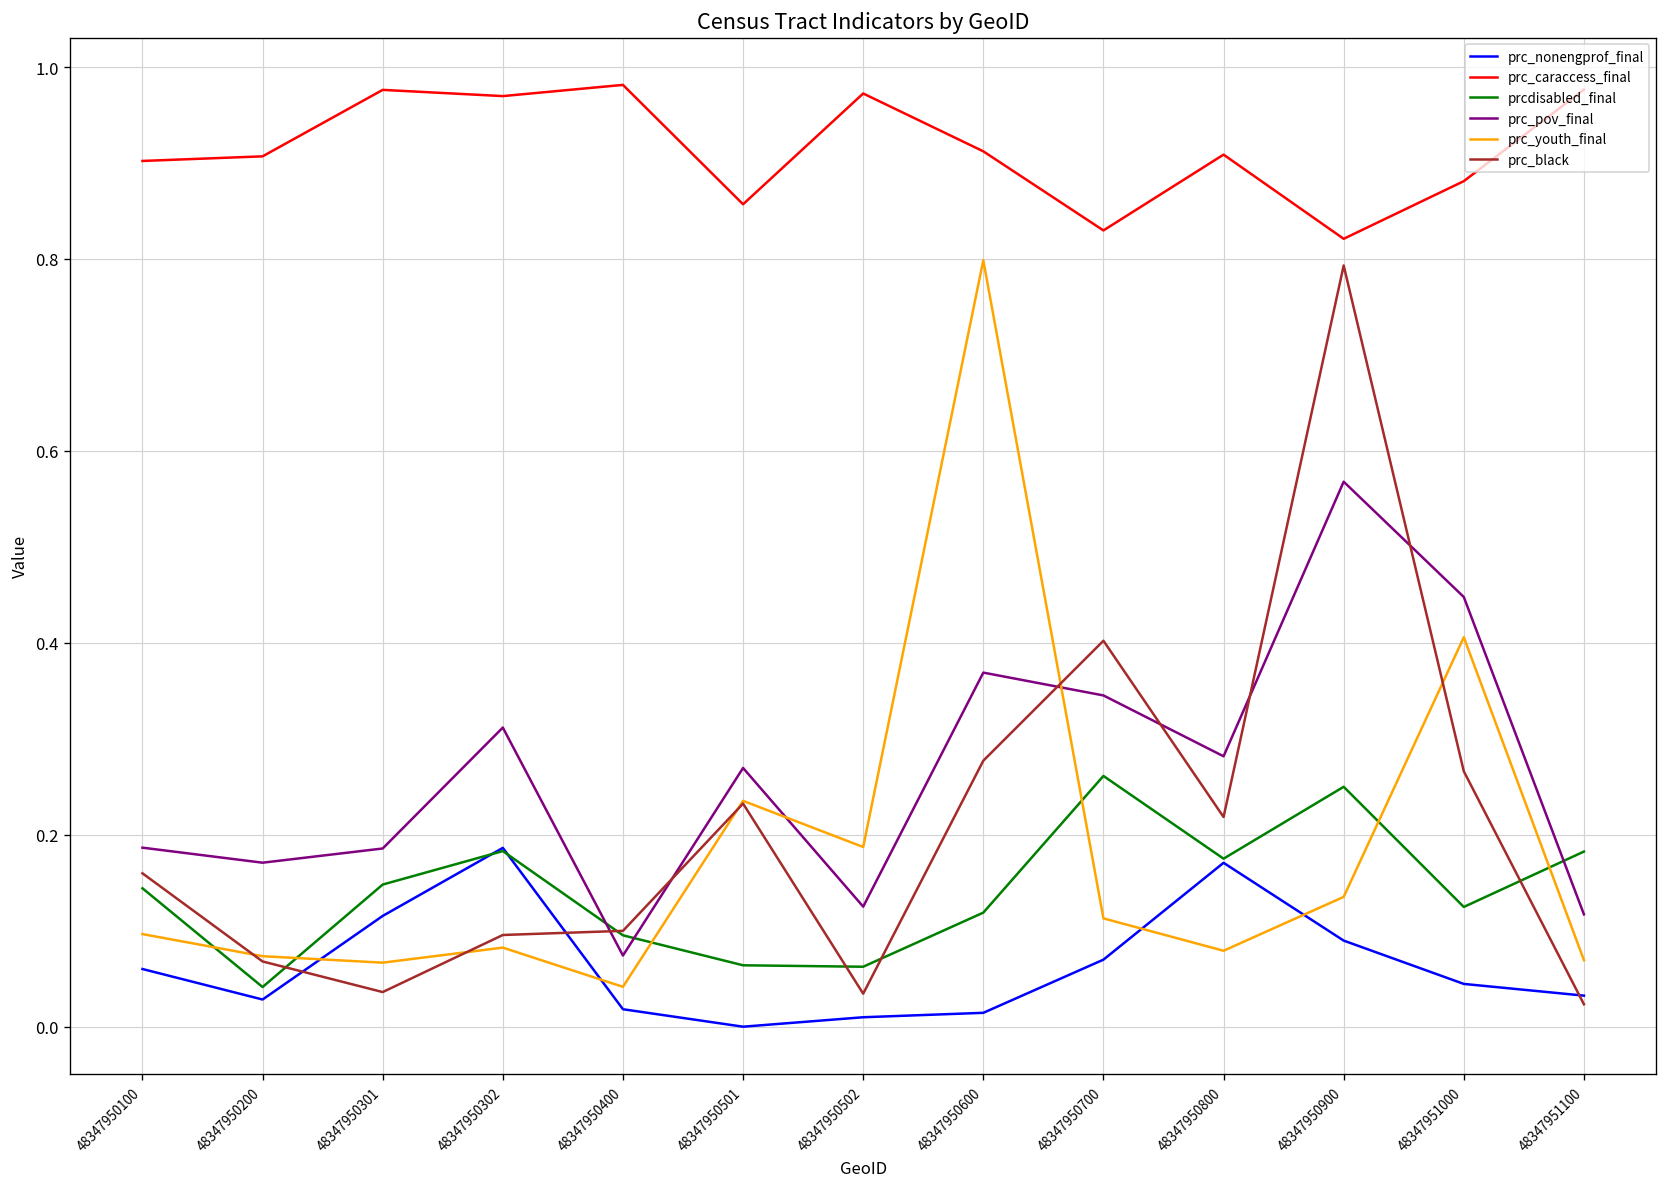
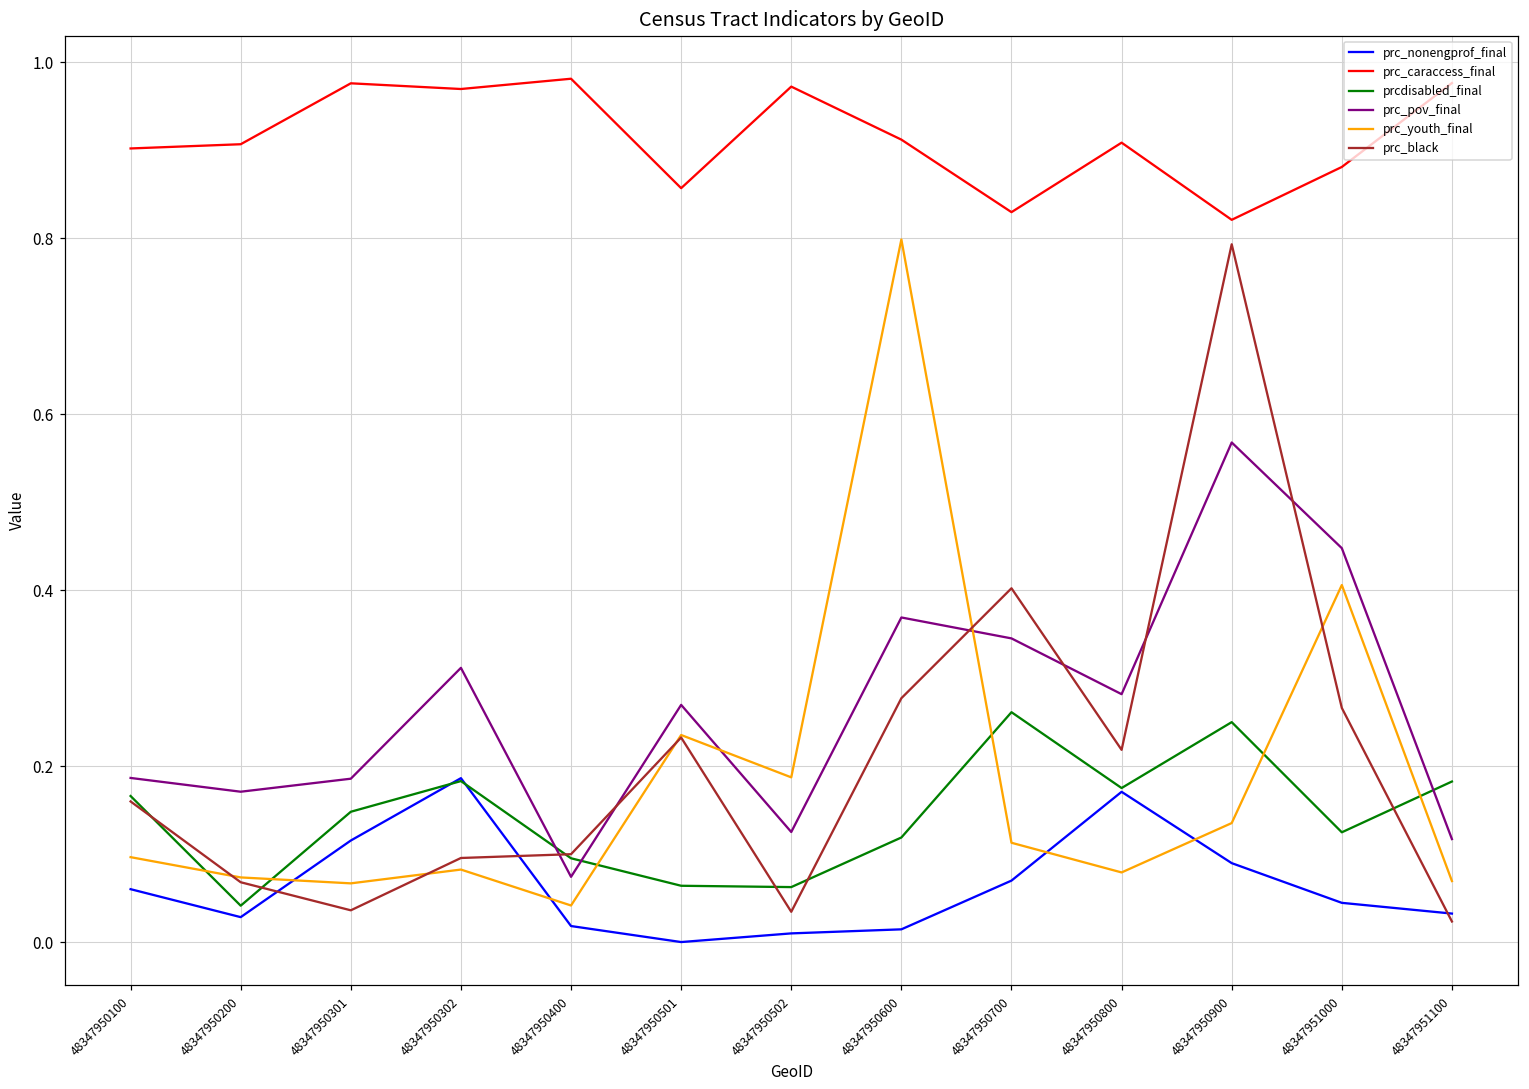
prcdisabled_final, 48347950100: 0.14 -> 0.17
